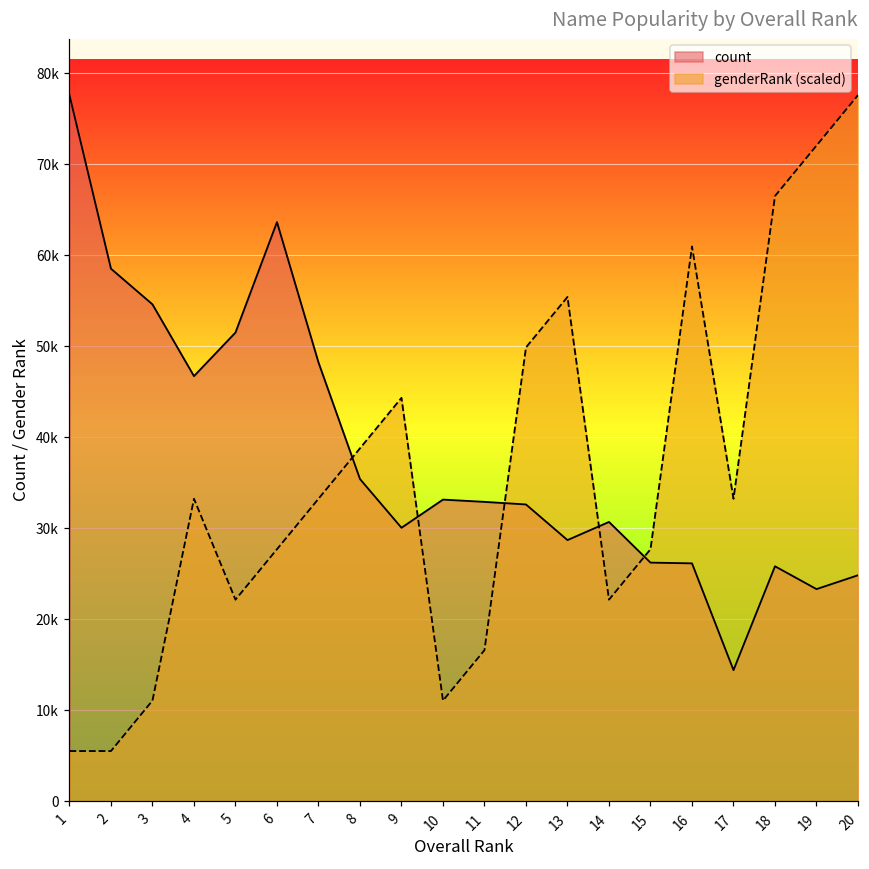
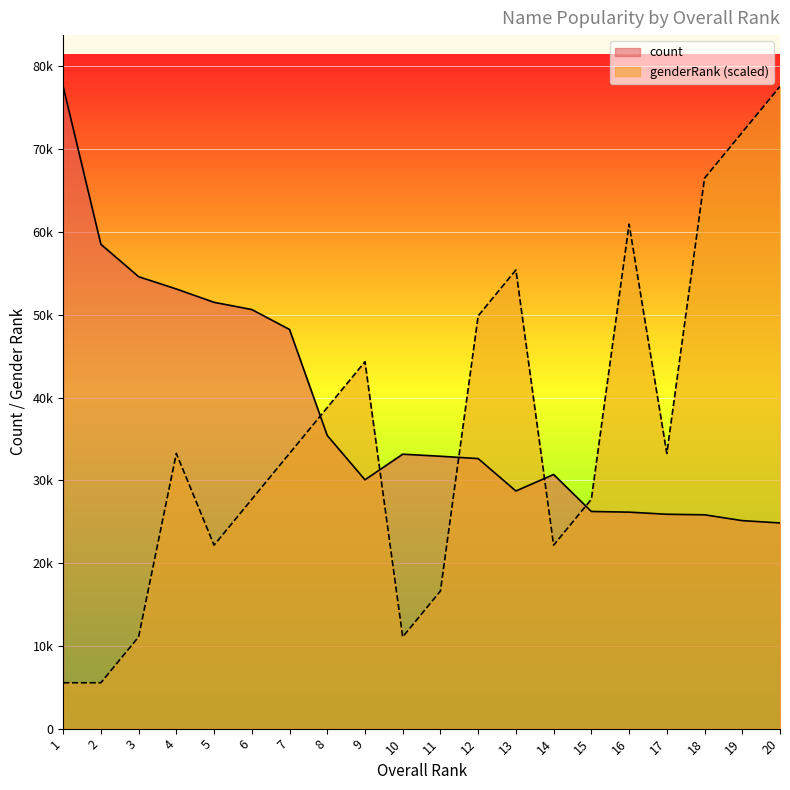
count, 4: 47000 -> 53000
count, 6: 64000 -> 51000
count, 17: 14000 -> 26000
count, 19: 23000 -> 25000
